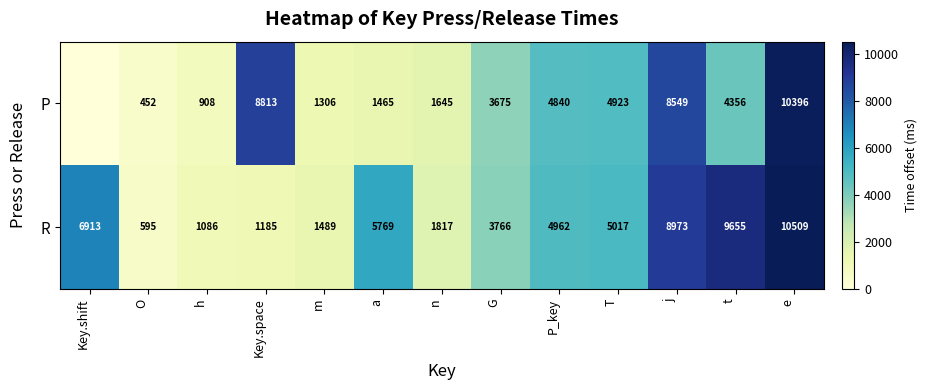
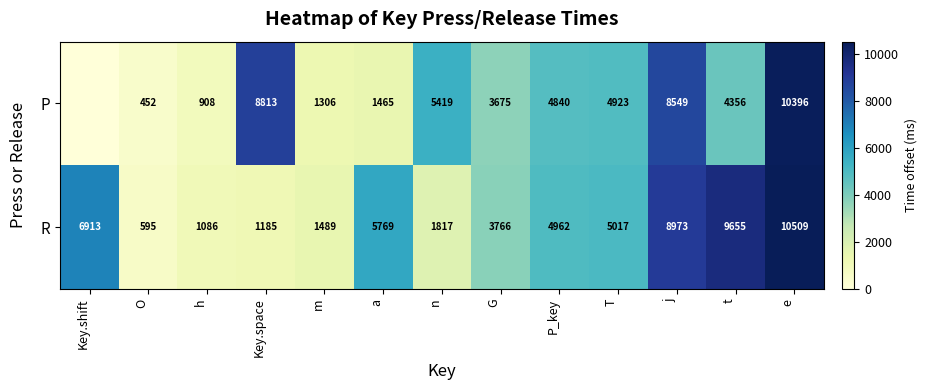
P, n: 1645 -> 5419
